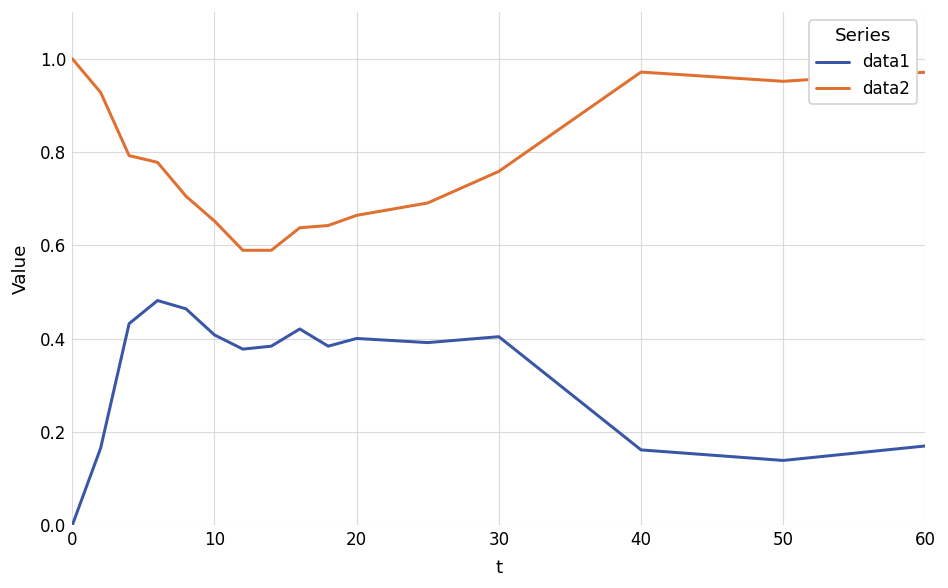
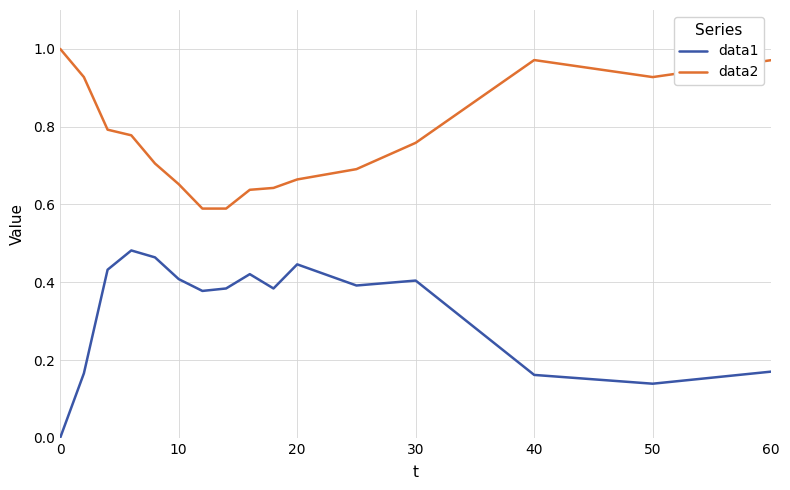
data1, 20: 0.40 -> 0.45
data2, 50: 0.95 -> 0.93
